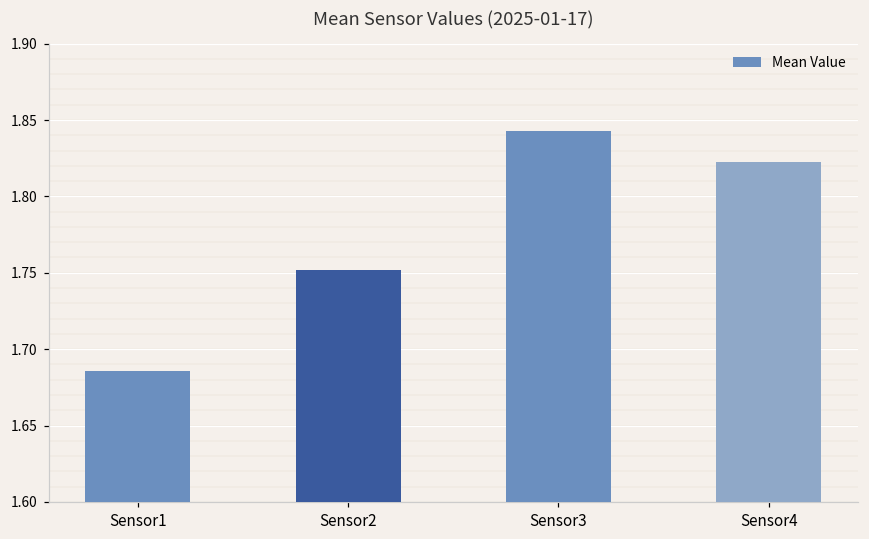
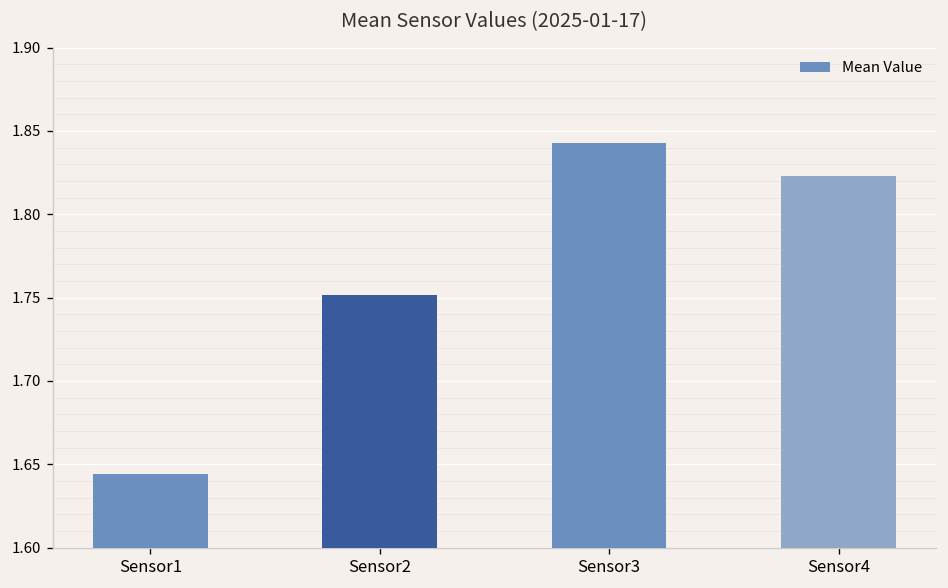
Sensor1: 1.686 -> 1.644
